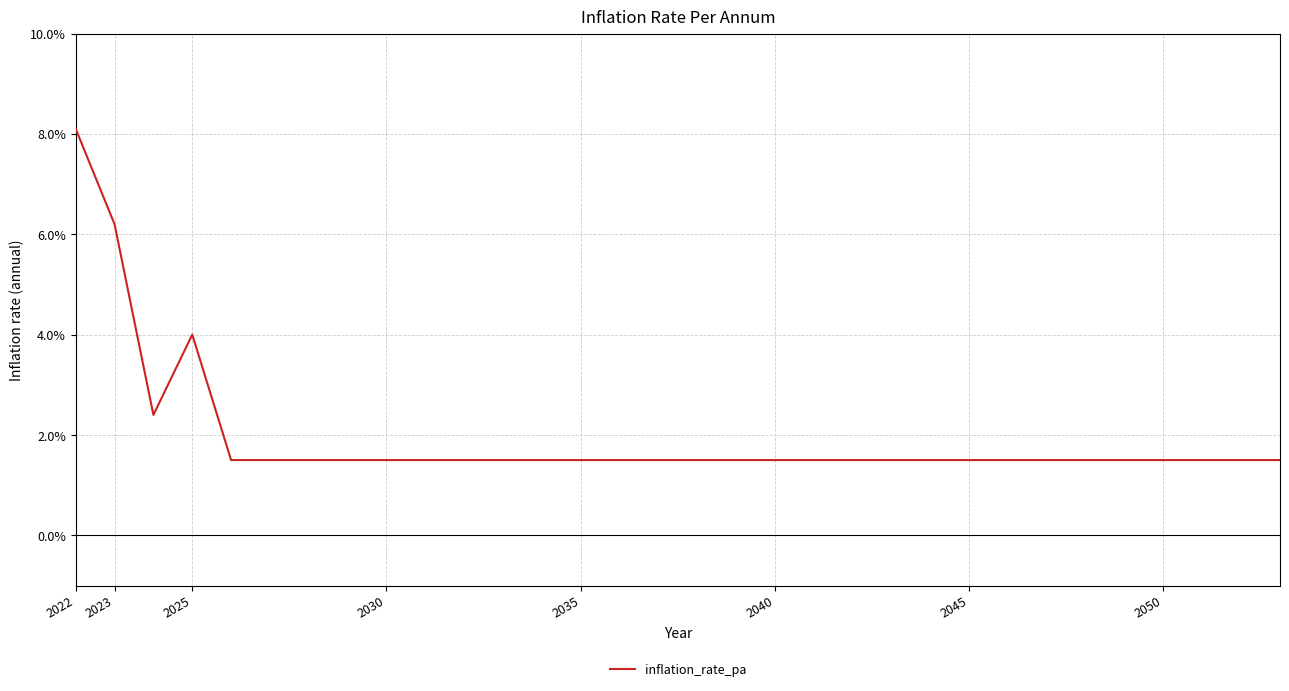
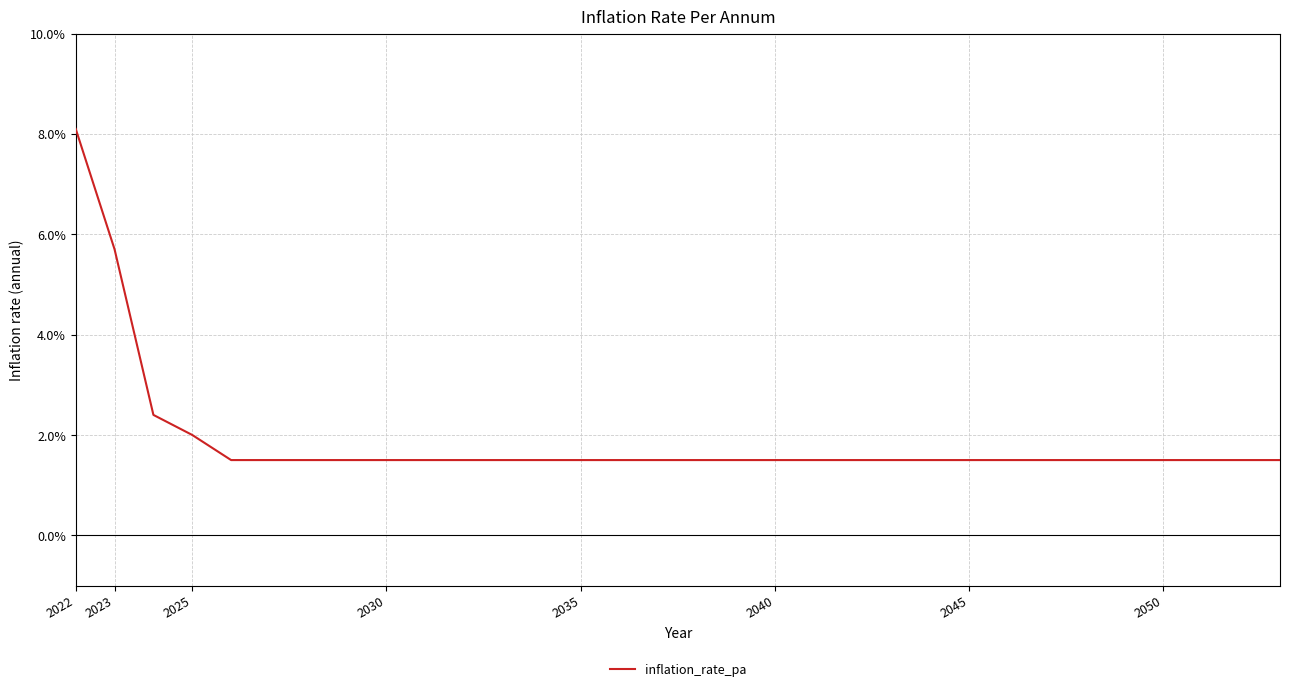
2023: 6.2% -> 5.7%
2025: 4.0% -> 2.0%
